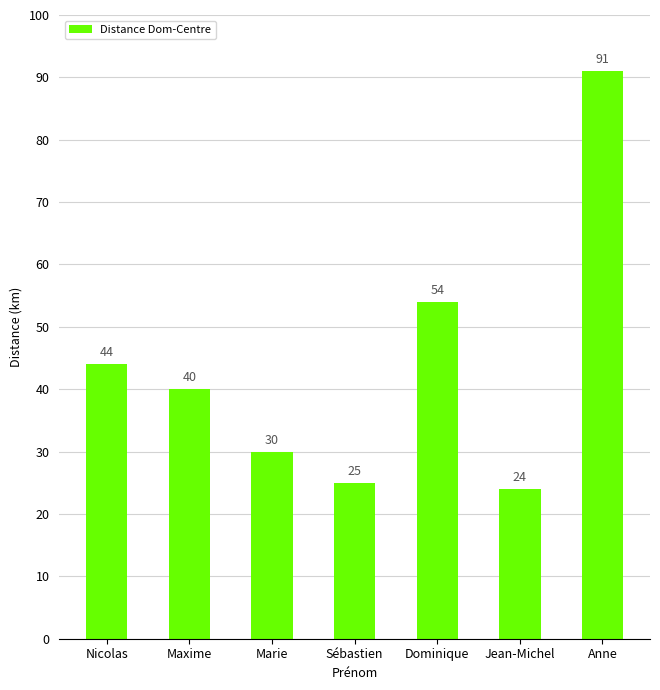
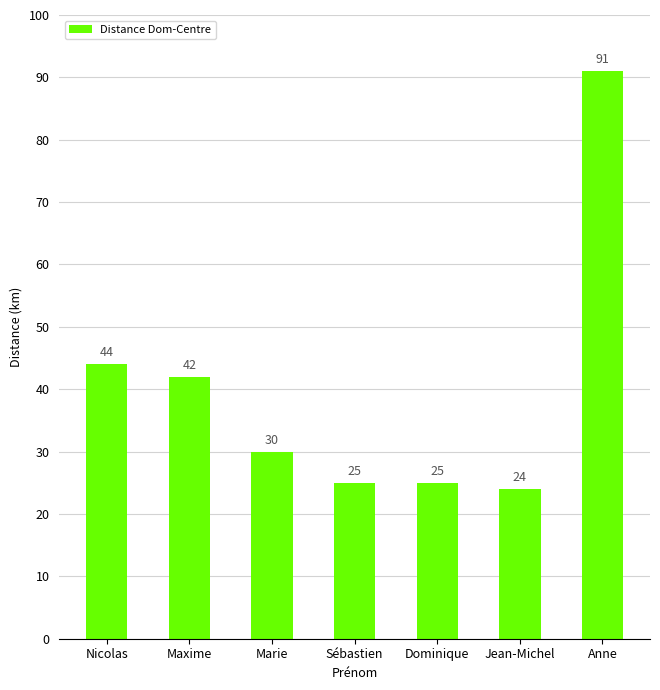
Maxime: 40 -> 42
Dominique: 54 -> 25
